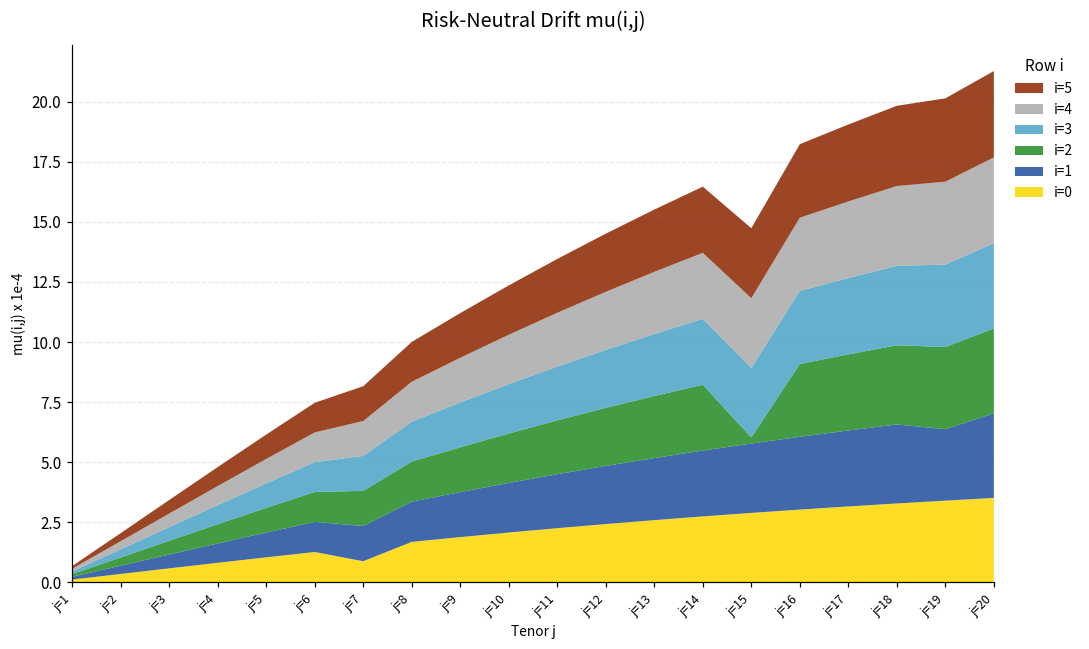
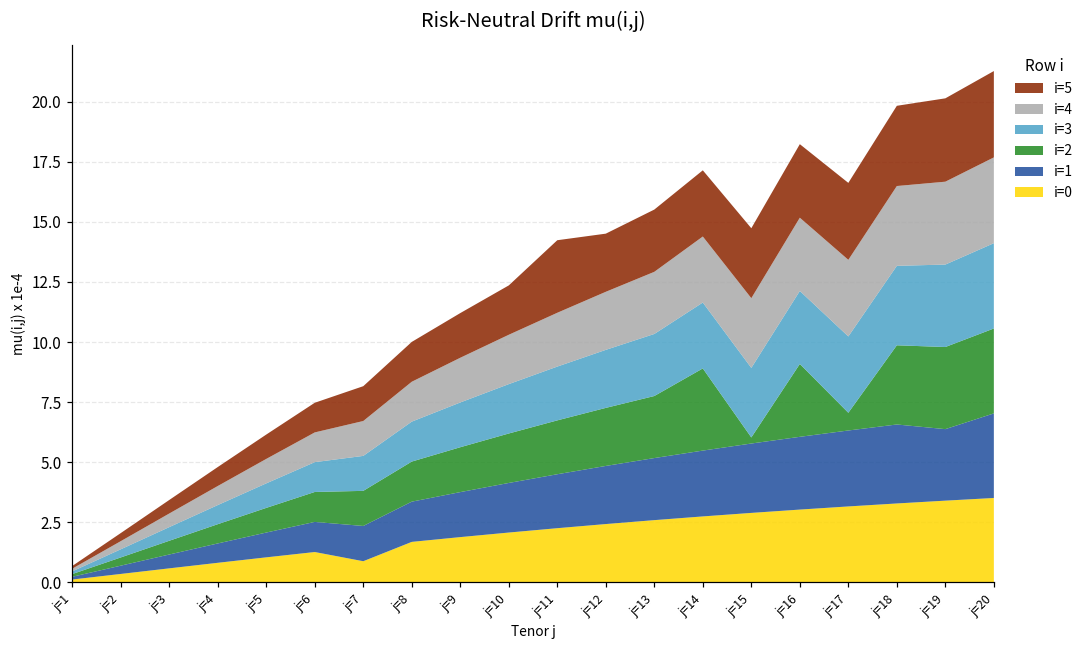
i=5, j=11: 2.2 -> 3.0
i=2, j=14: 2.7 -> 3.4
i=2, j=17: 3.2 -> 0.7
